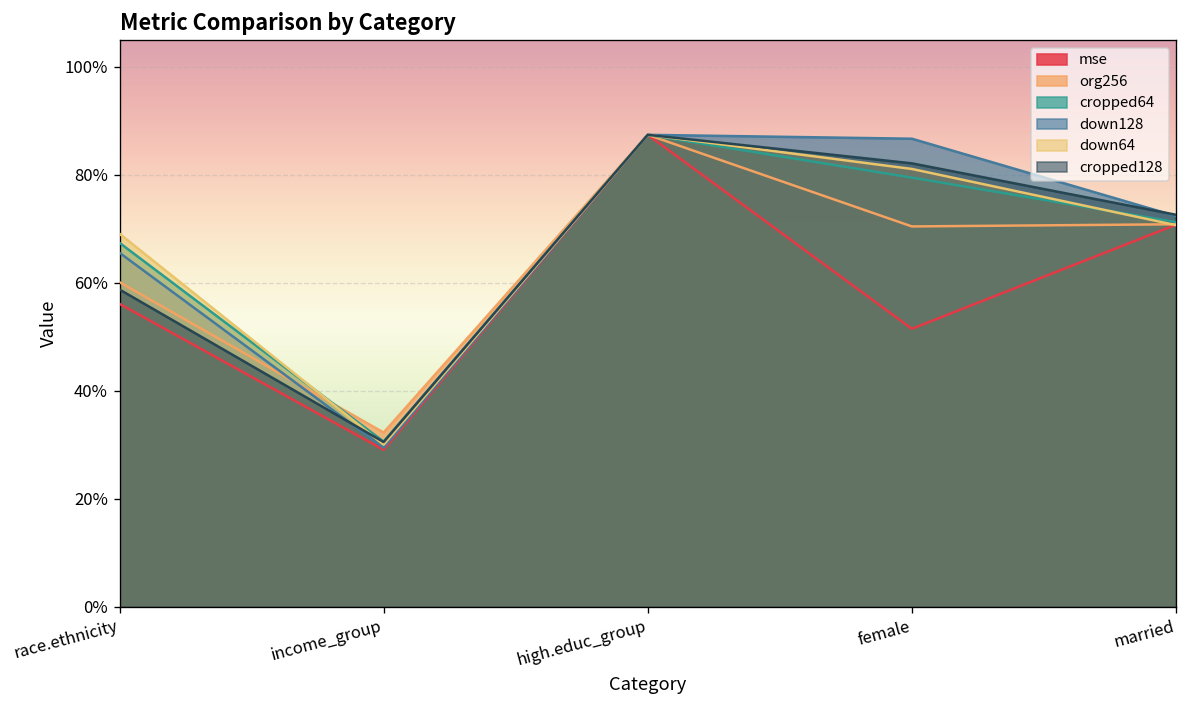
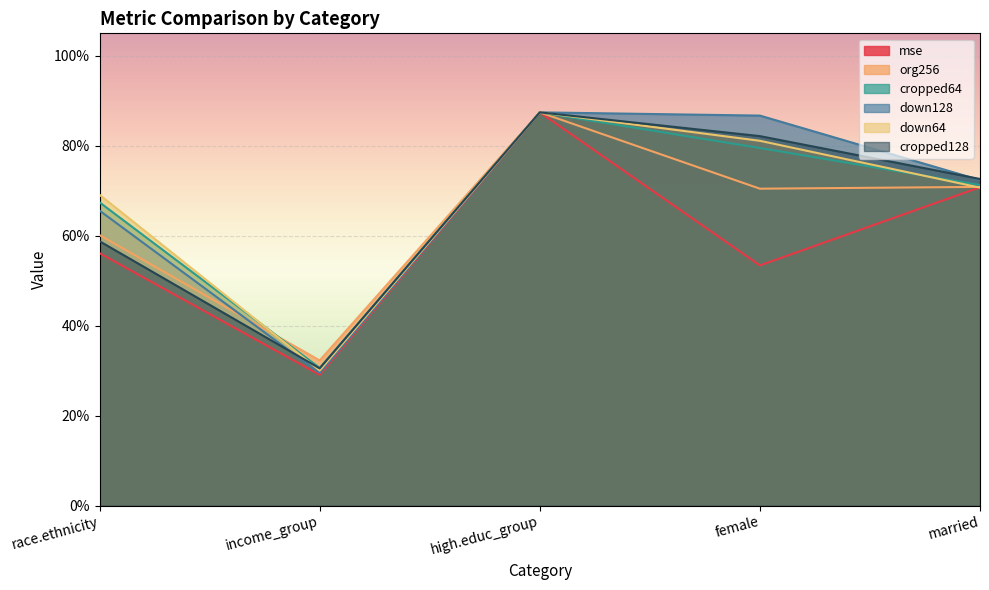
mse, female: 51% -> 53%
